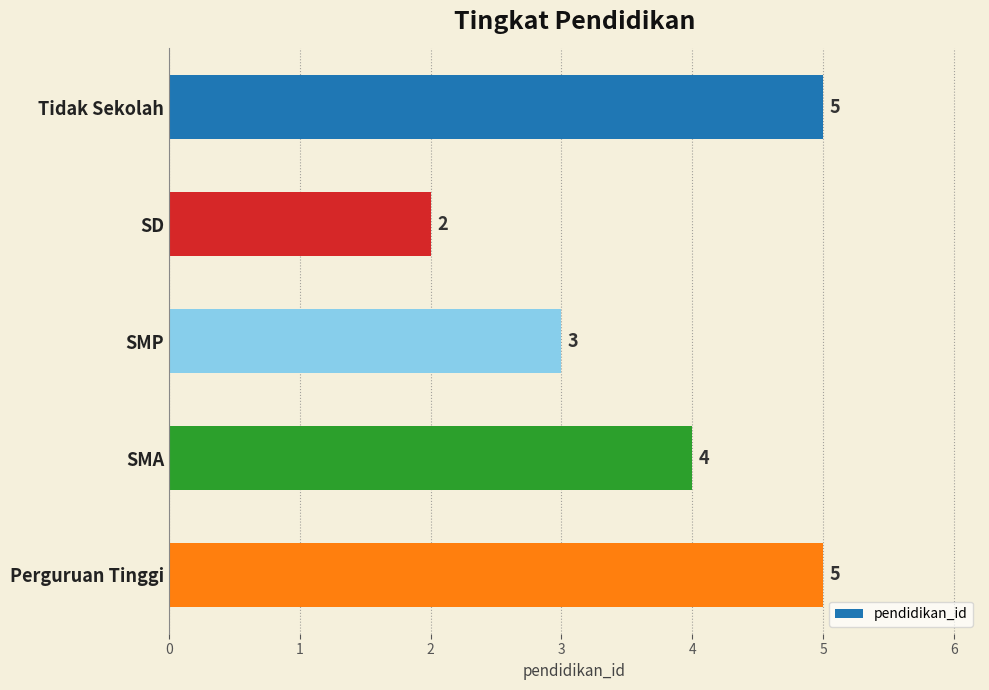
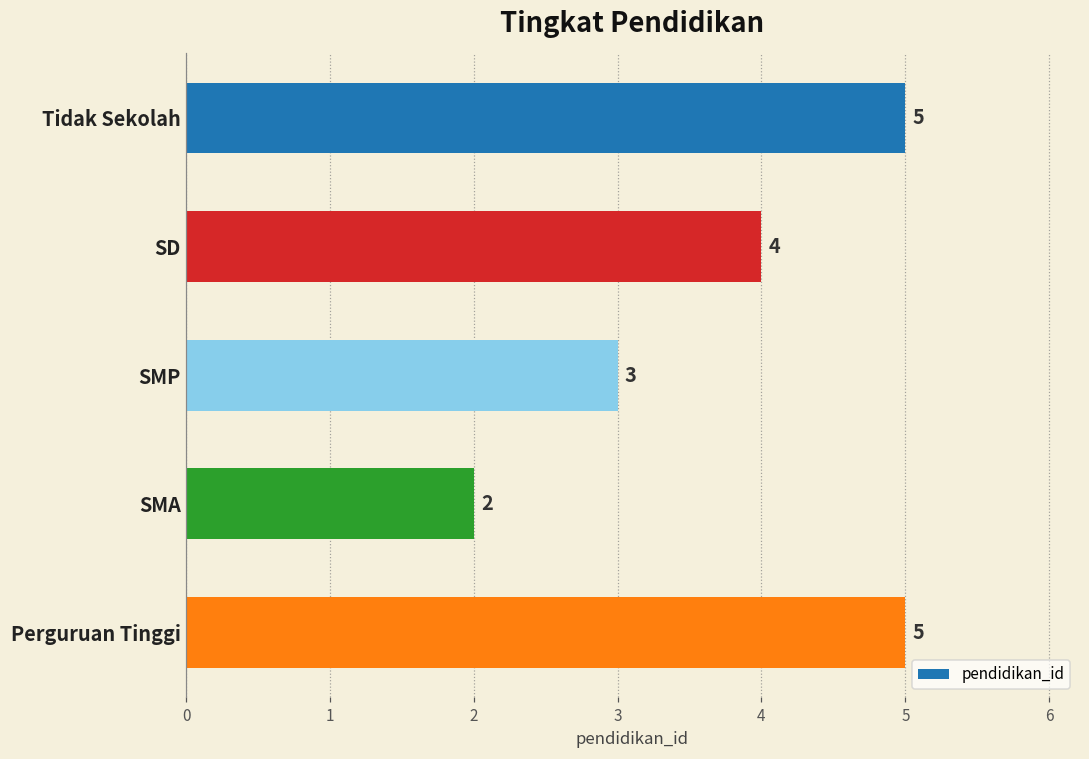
SD: 2 -> 4
SMA: 4 -> 2
